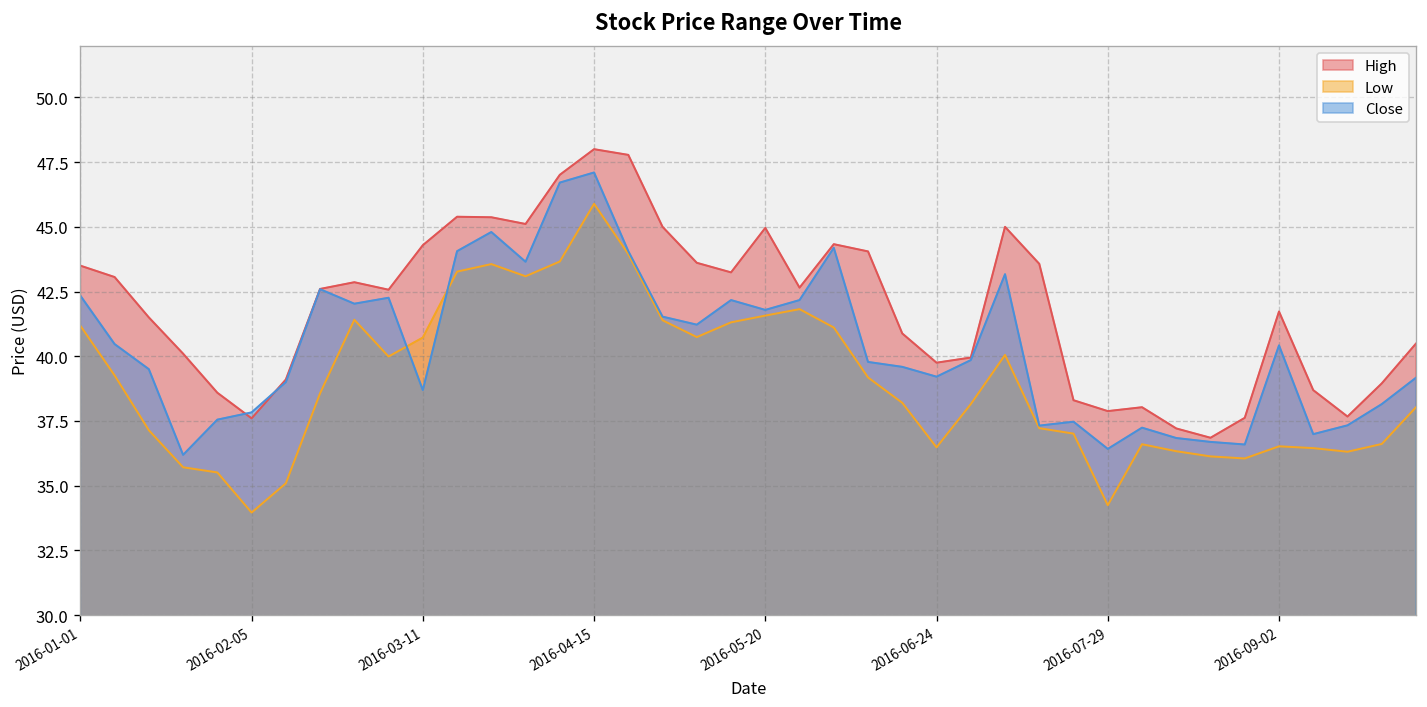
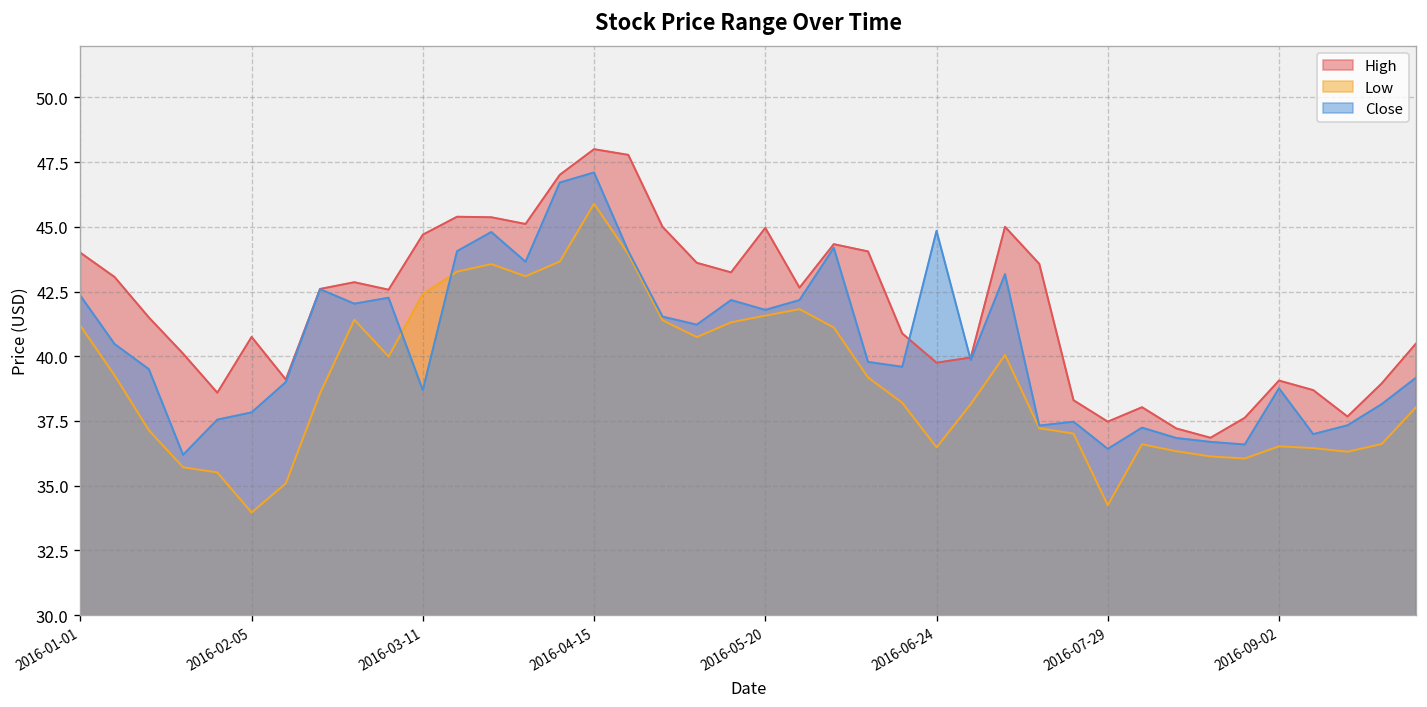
High, 2016-01-01: 43.5 -> 44.0
High, 2016-02-05: 37.6 -> 40.7
High, 2016-03-11: 44.3 -> 44.7
Low, 2016-03-11: 40.7 -> 42.4
Close, 2016-06-24: 39.2 -> 44.8
High, 2016-07-29: 37.9 -> 37.5
High, 2016-09-02: 41.7 -> 39.1
Close, 2016-09-02: 40.4 -> 38.8
